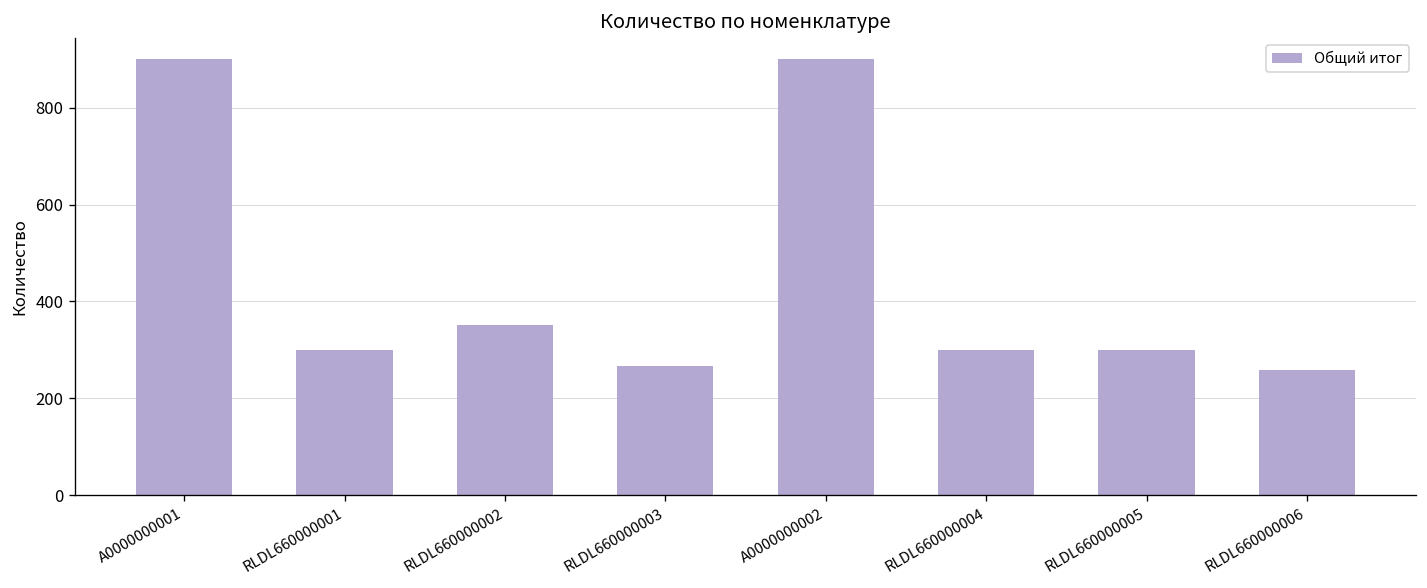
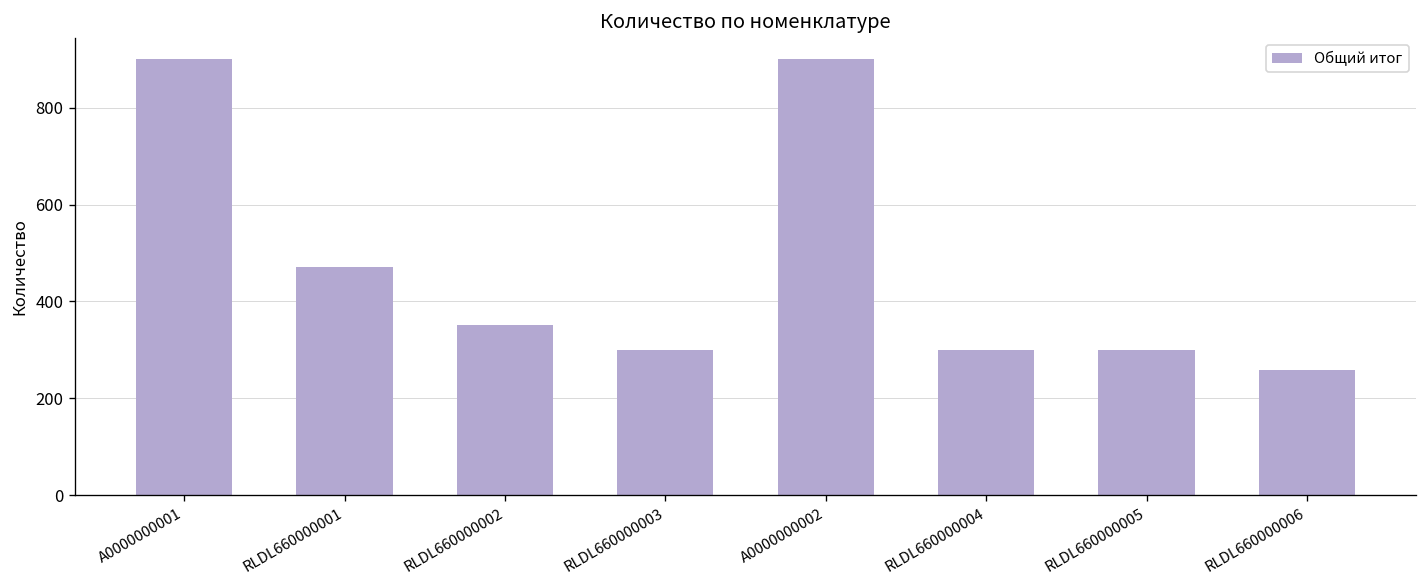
RLDL660000001: 300 -> 470
RLDL660000003: 270 -> 300
